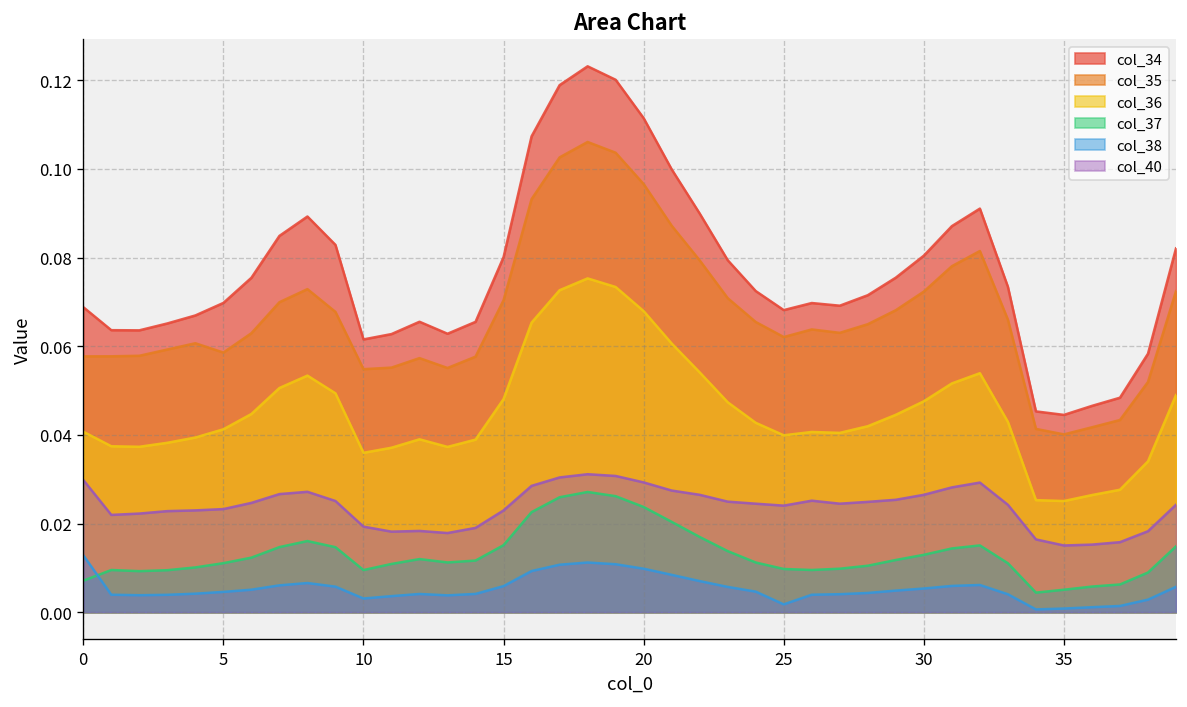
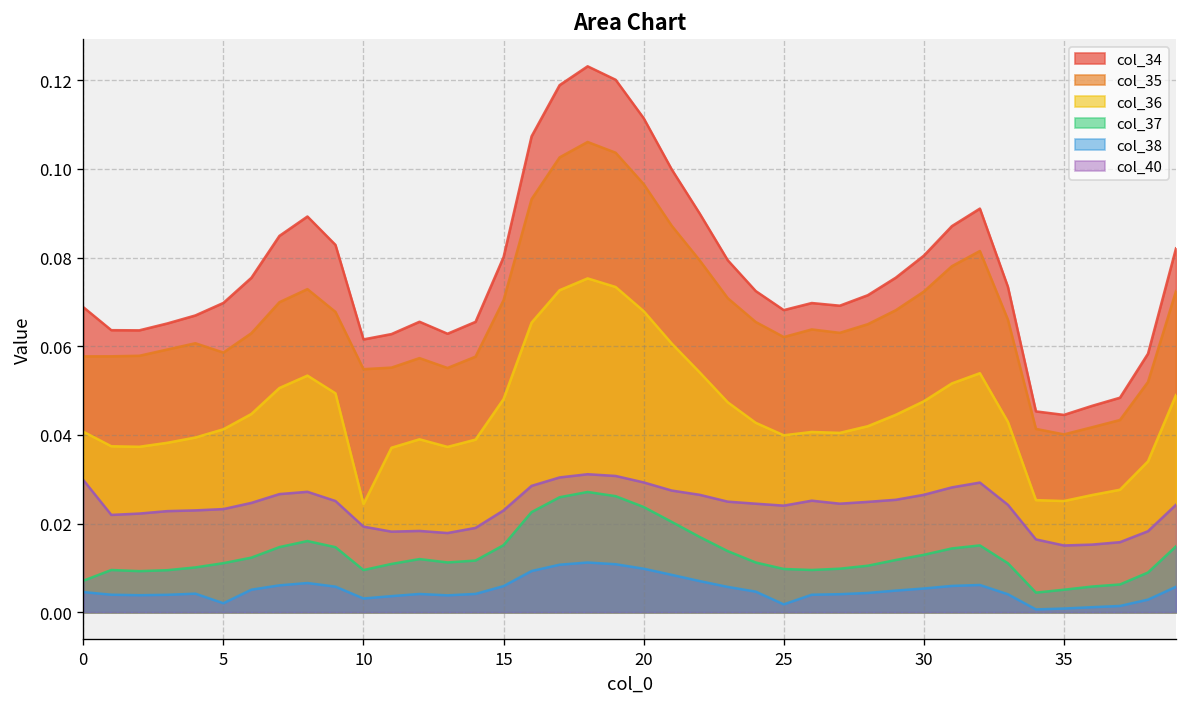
col_38, 0: 0.013 -> 0.005
col_38, 5: 0.005 -> 0.002
col_36, 10: 0.036 -> 0.024
